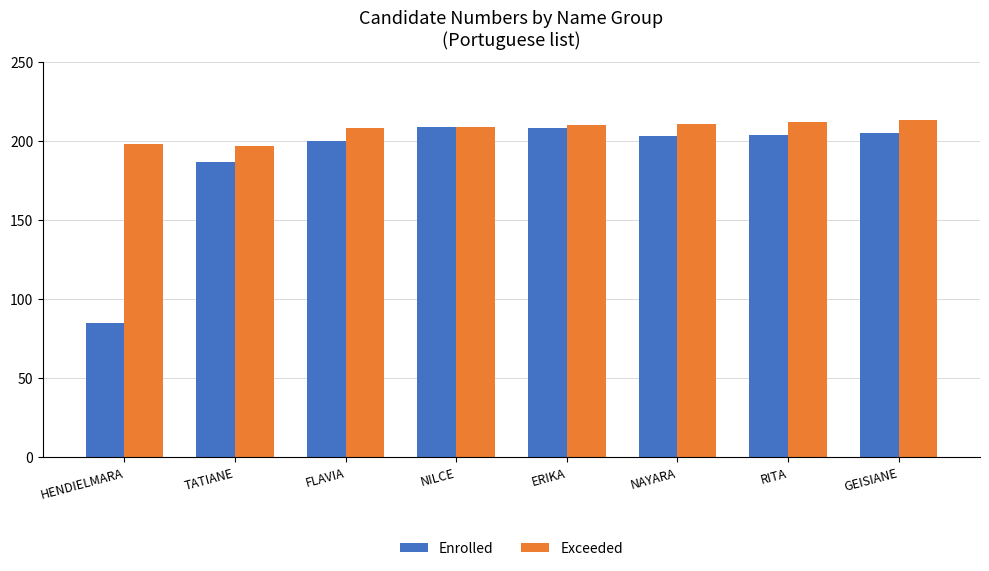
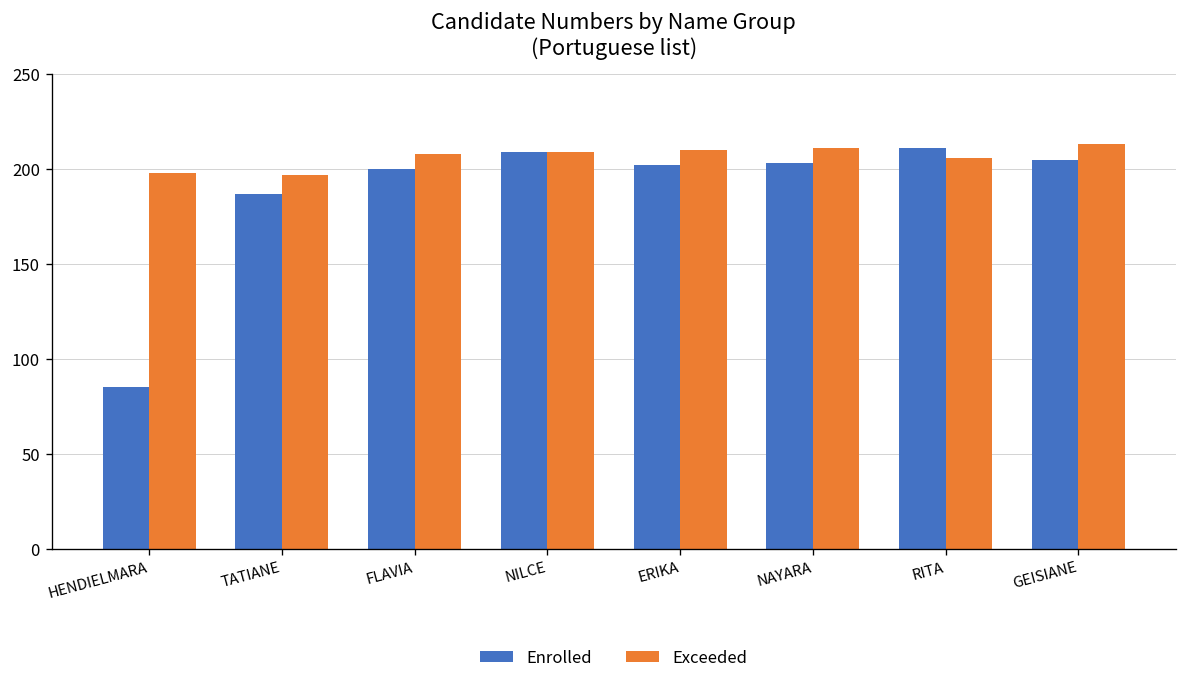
Enrolled, ERIKA: 208 -> 202
Enrolled, RITA: 204 -> 211
Exceeded, RITA: 212 -> 206
